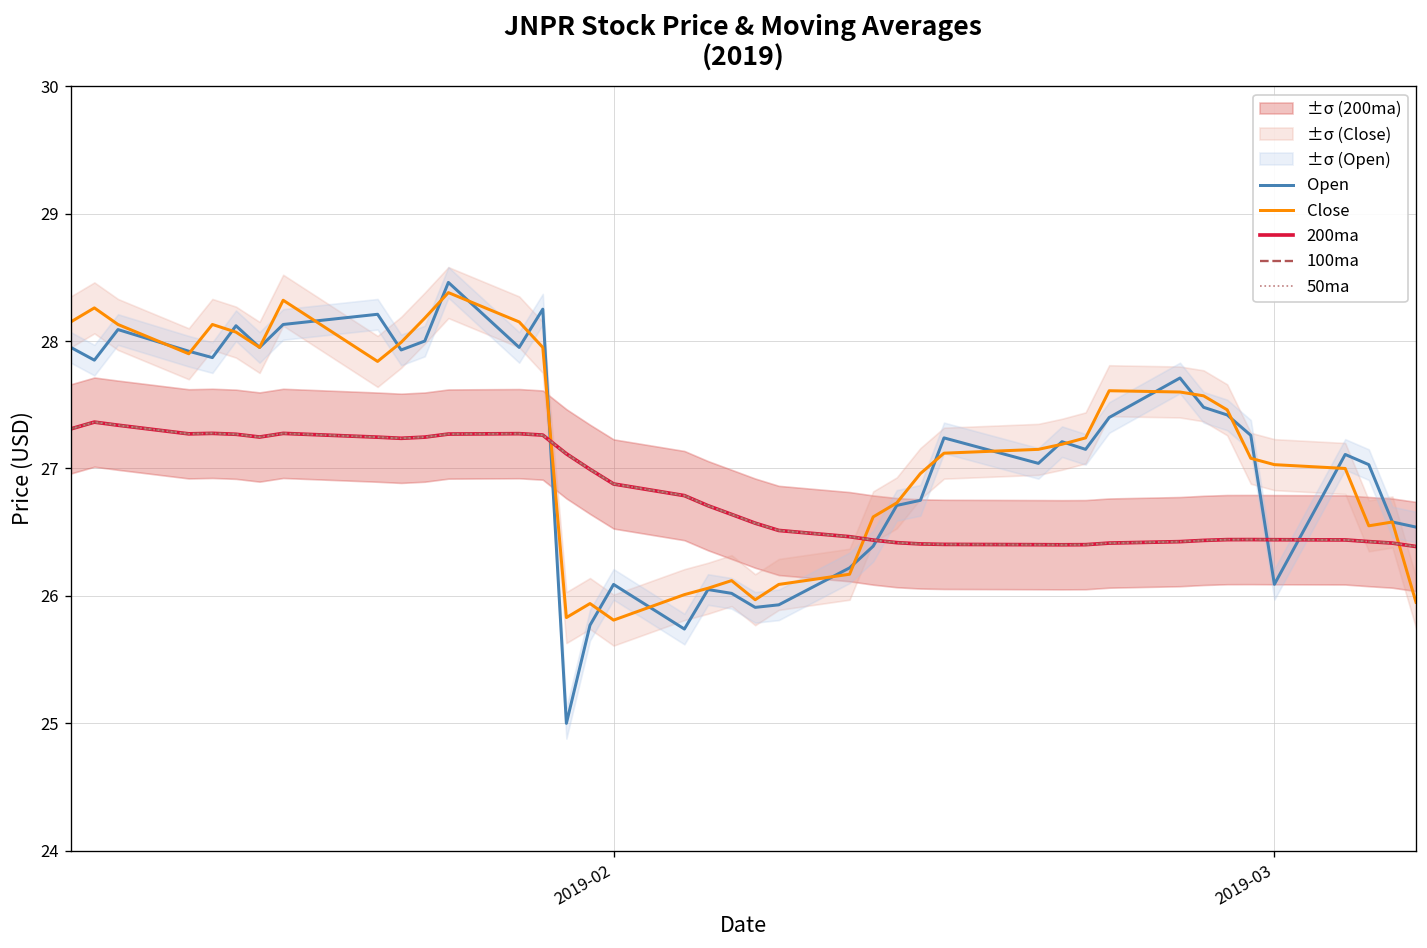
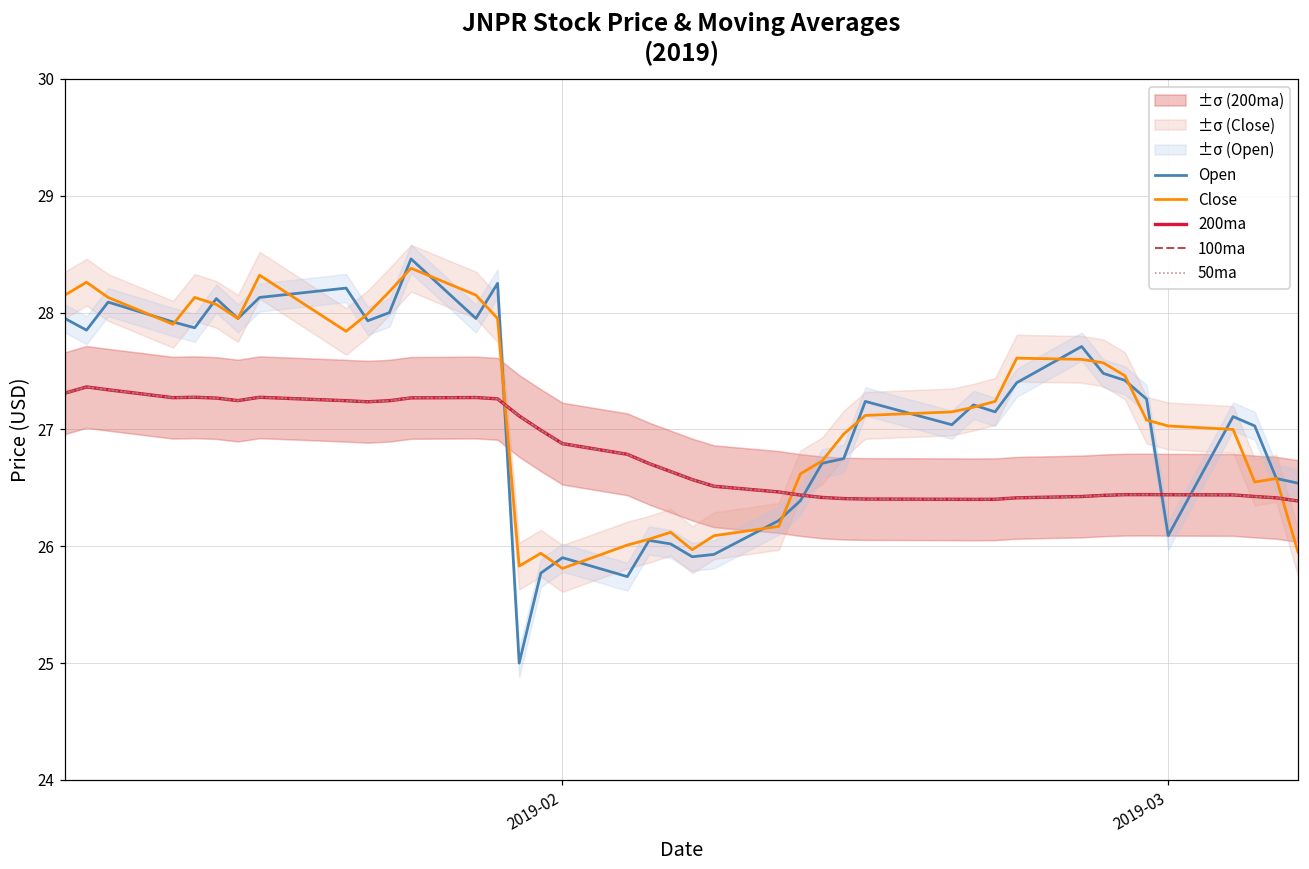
Open, 2019-02: 26.09 -> 25.90
